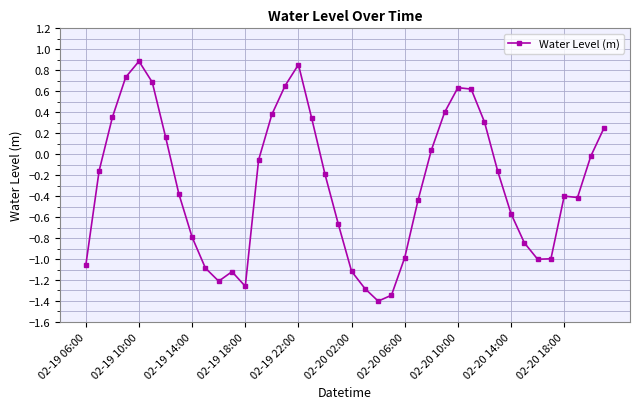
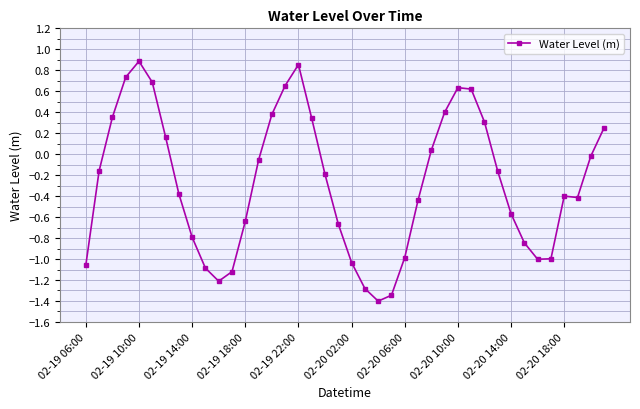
02-19 18:00: -1.26 -> -0.64
02-20 02:00: -1.12 -> -1.03
